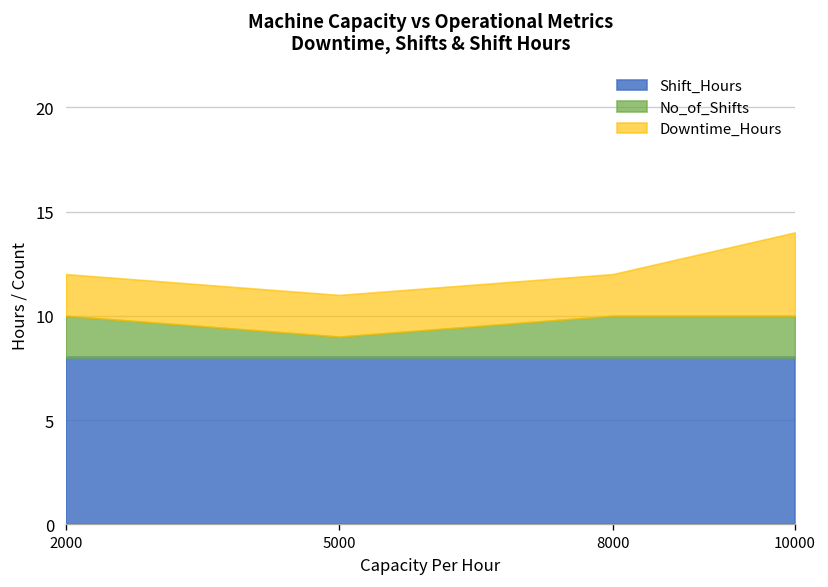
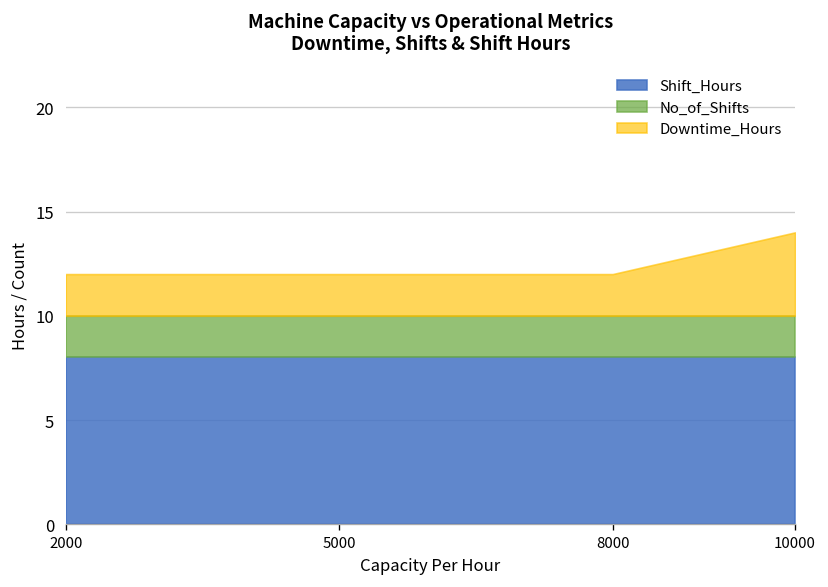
No_of_Shifts, 5000: 1 -> 2
